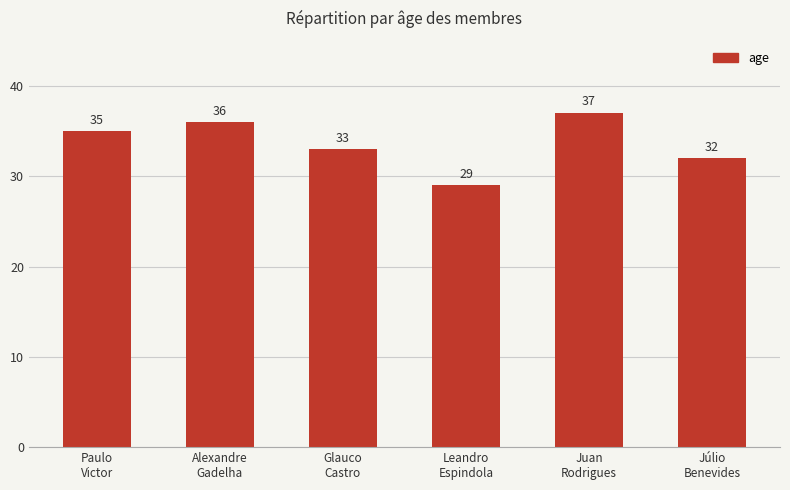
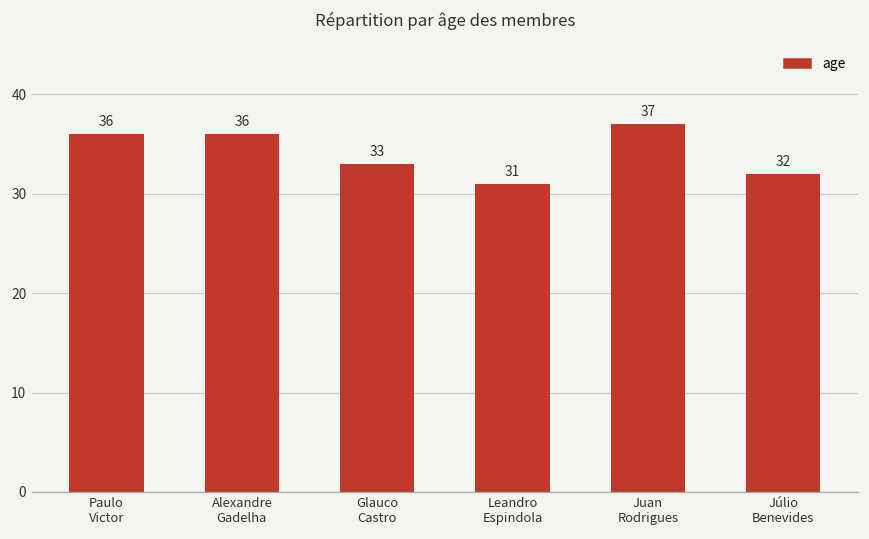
Paulo Victor: 35 -> 36
Leandro Espindola: 29 -> 31
